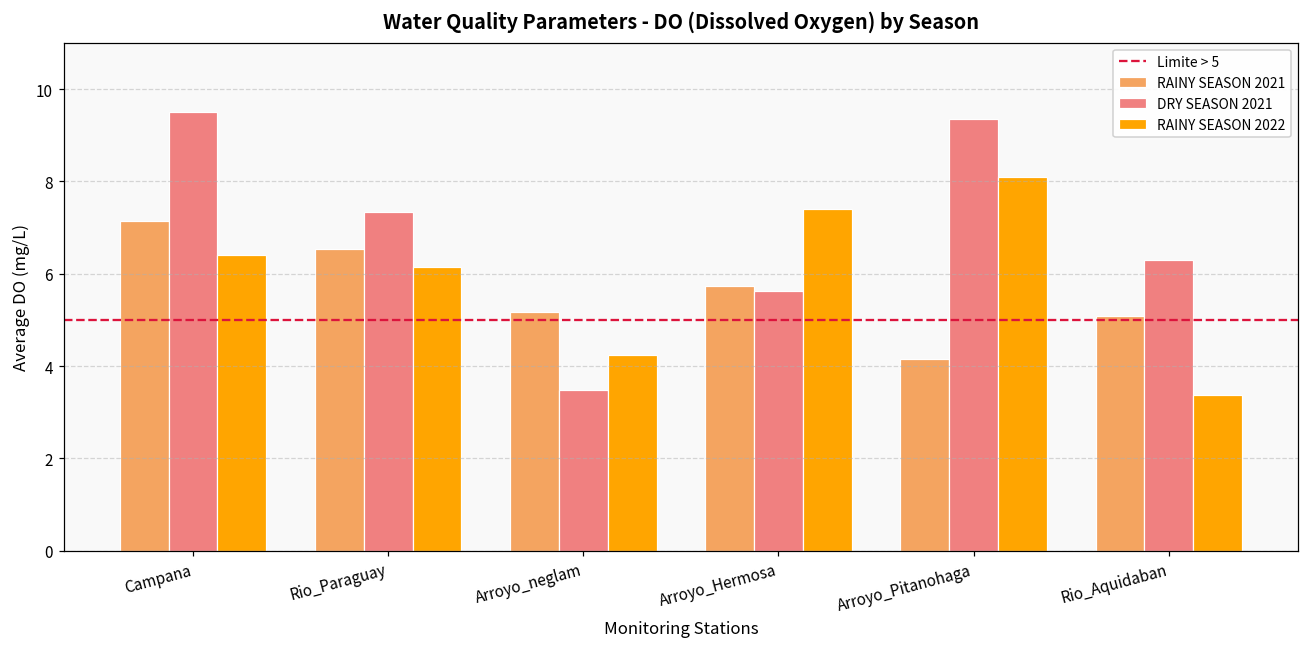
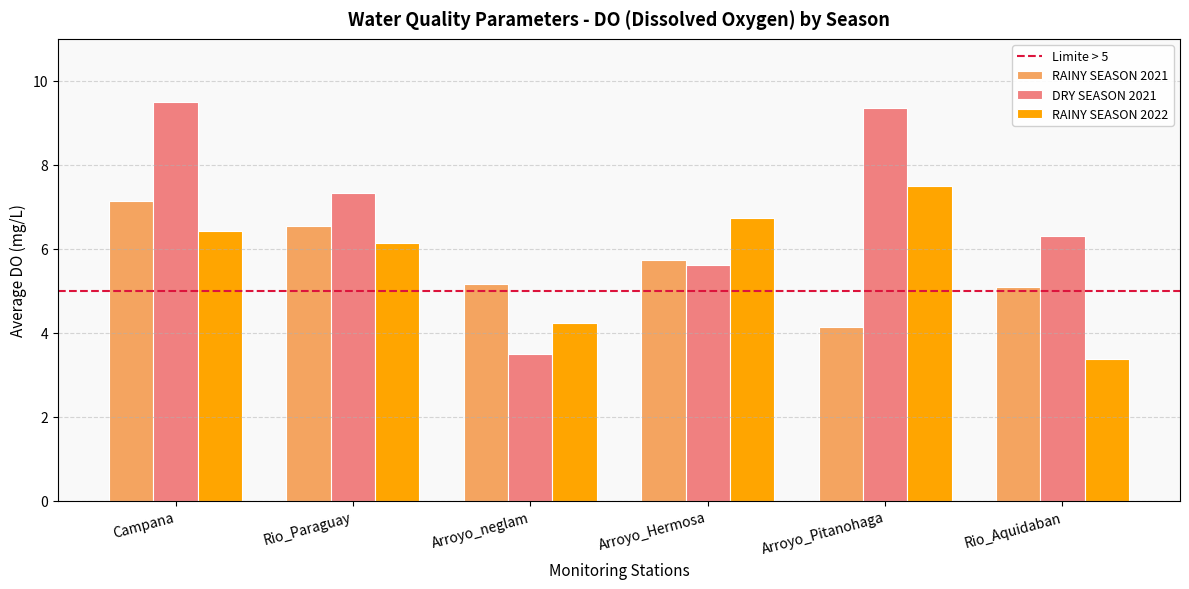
RAINY SEASON 2022, Arroyo_Hermosa: 7.4 -> 6.7
RAINY SEASON 2022, Arroyo_Pitanohaga: 8.1 -> 7.5
